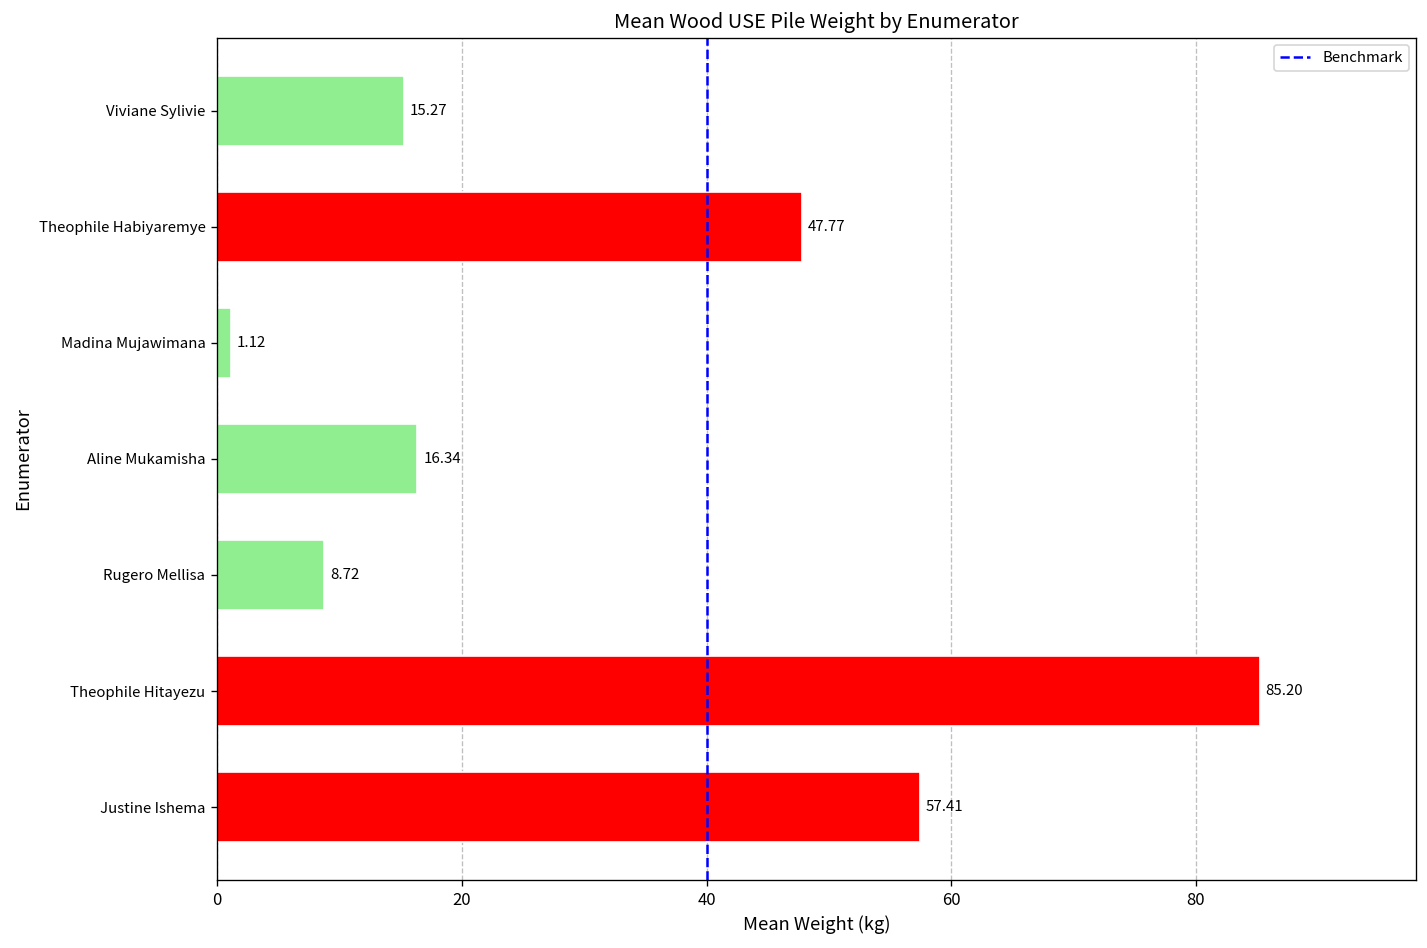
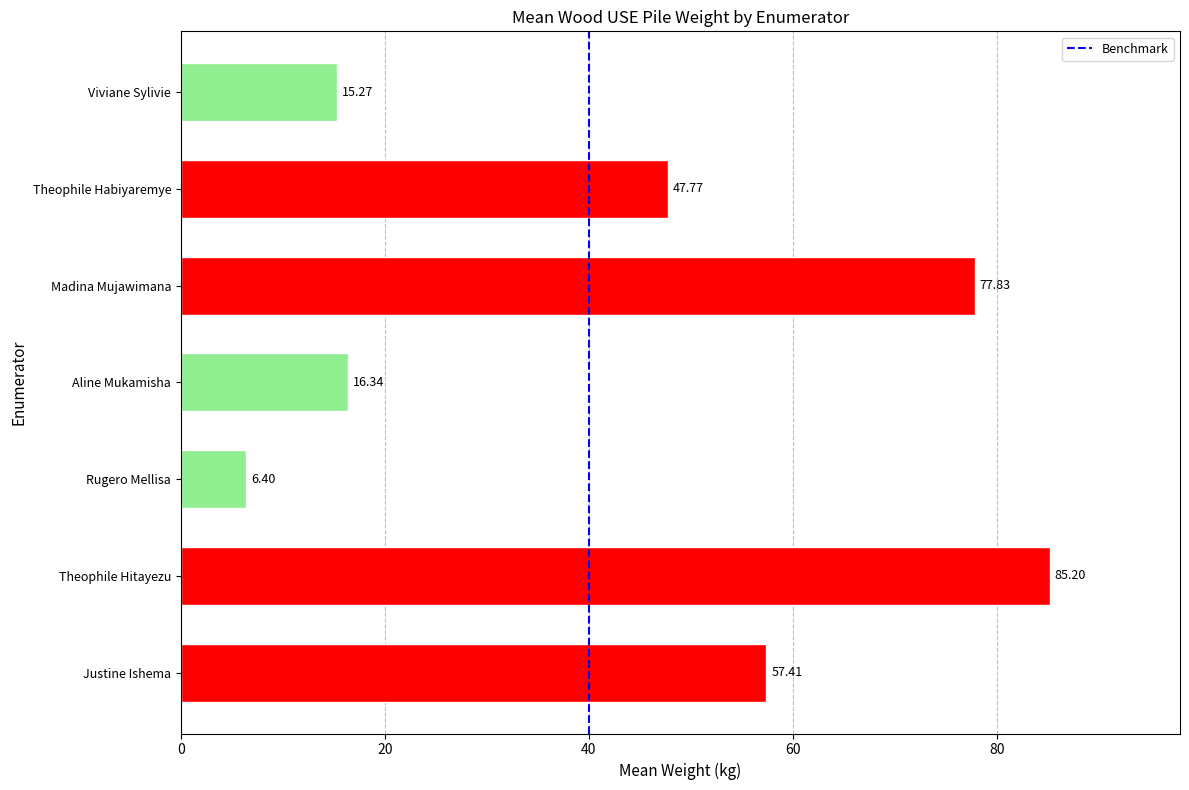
Madina Mujawimana: 1.12 -> 77.83
Rugero Mellisa: 8.72 -> 6.40
